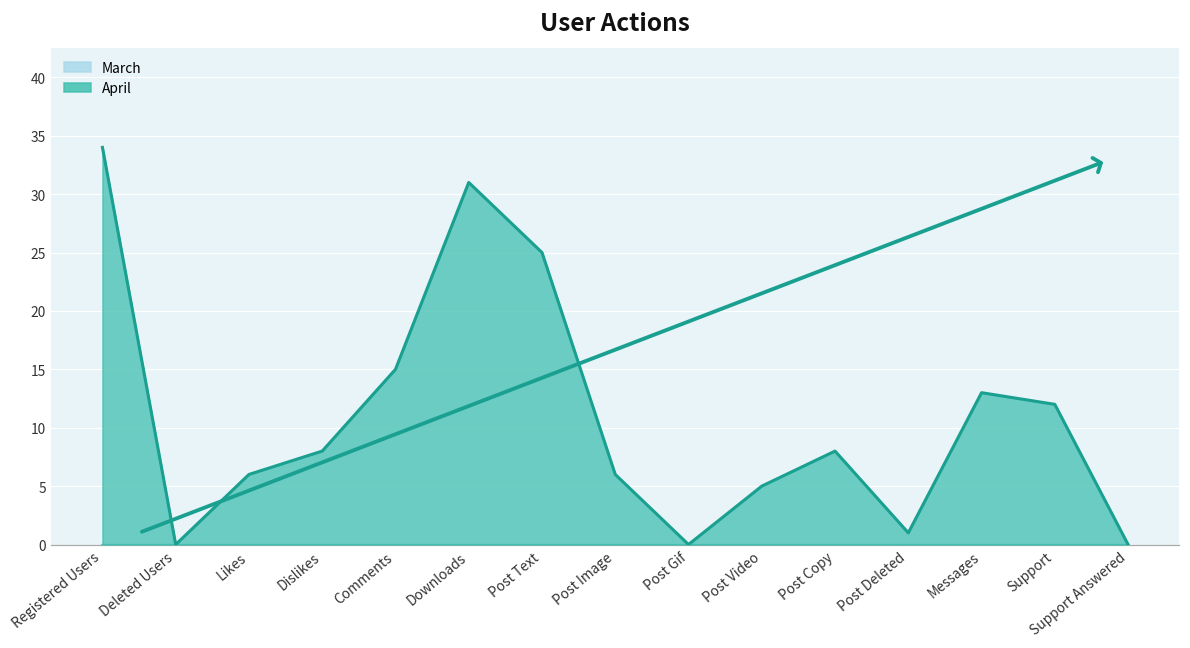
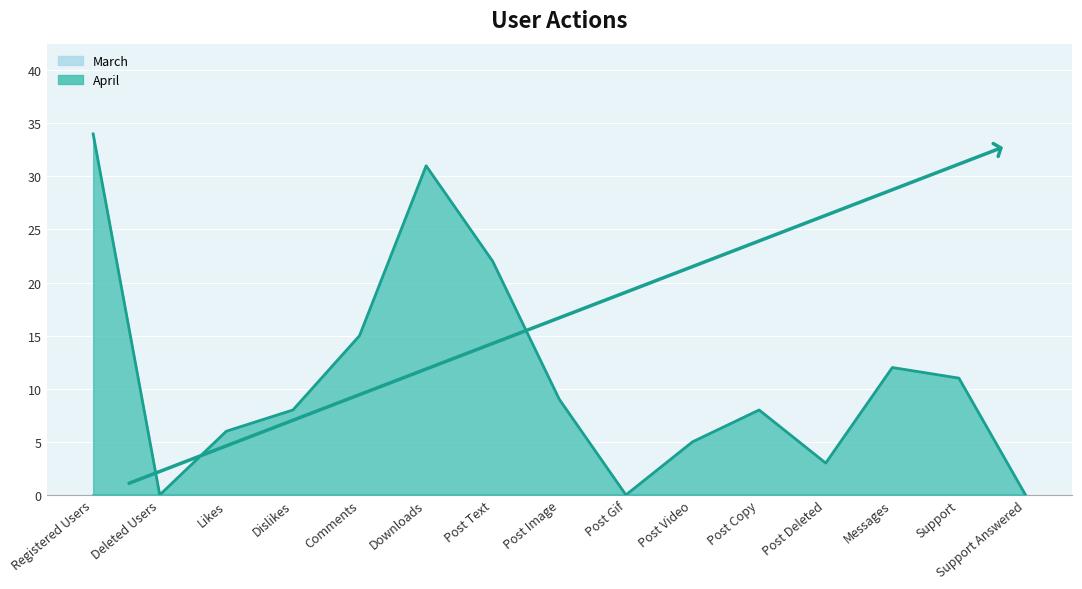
April, Post Text: 25 -> 22
April, Post Image: 6 -> 9
April, Post Deleted: 1 -> 3
April, Messages: 13 -> 12
April, Support: 12 -> 11
